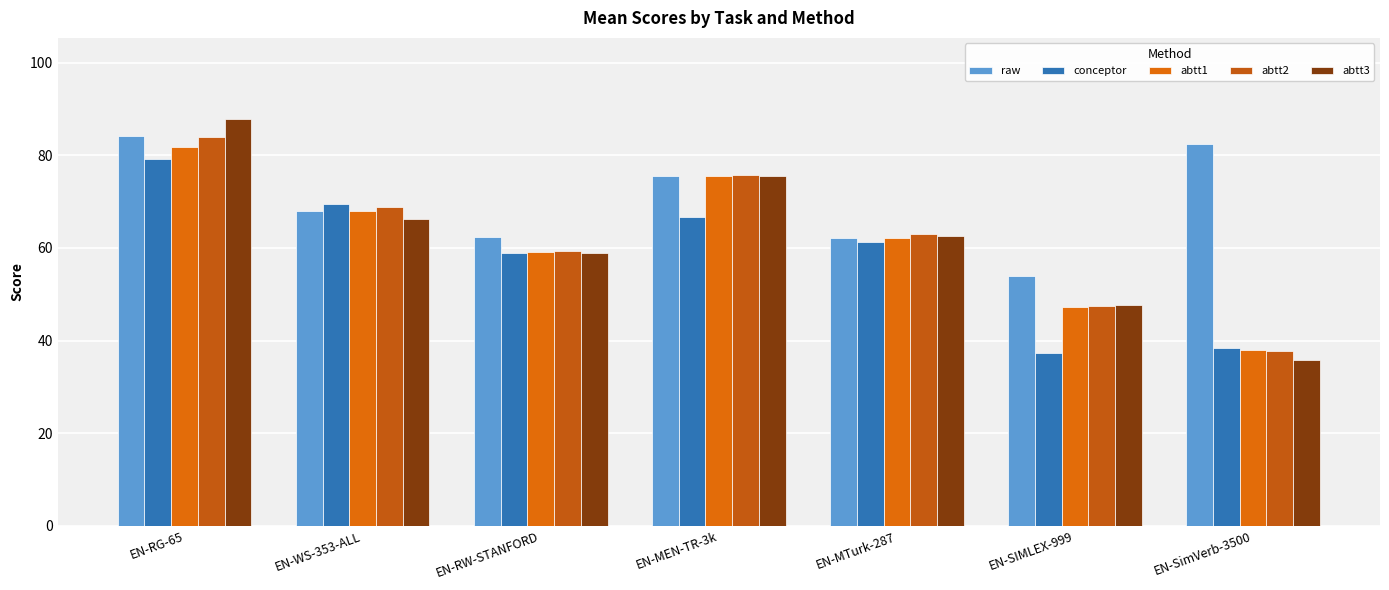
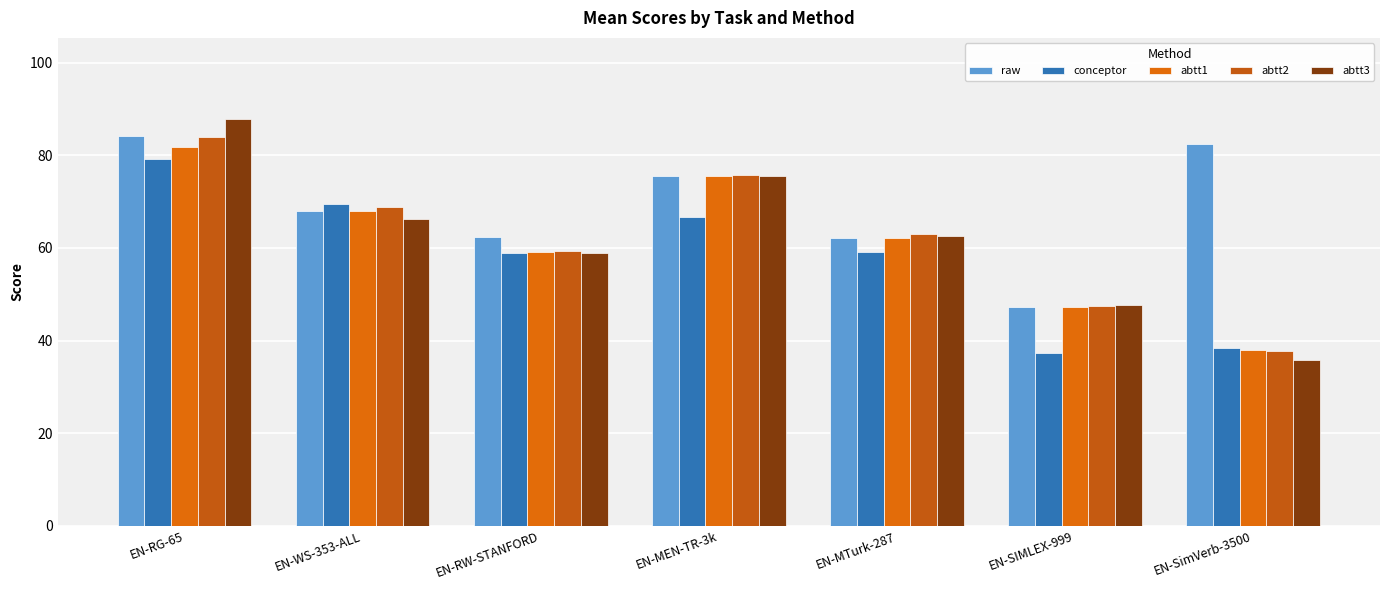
conceptor, EN-MTurk-287: 61 -> 59
raw, EN-SIMLEX-999: 54 -> 47
